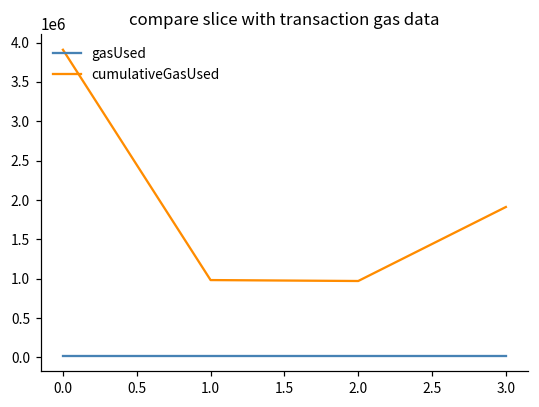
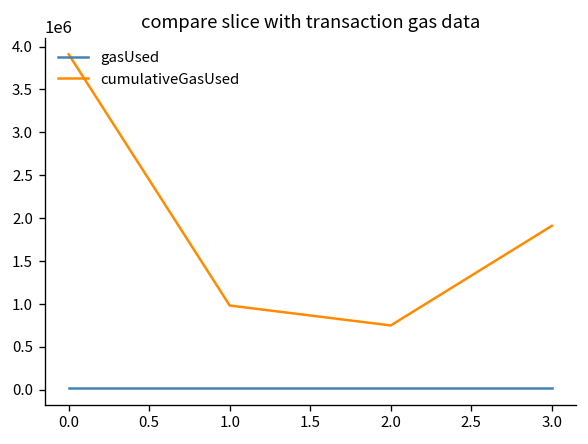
cumulativeGasUsed, 2.0: 1000000 -> 800000
